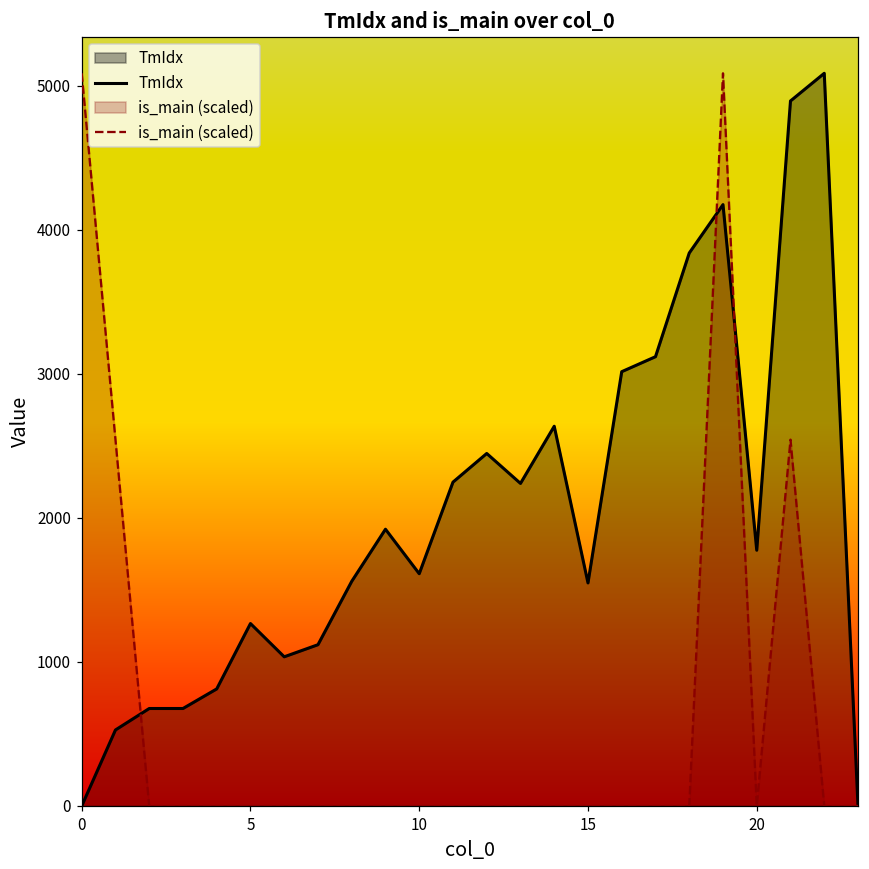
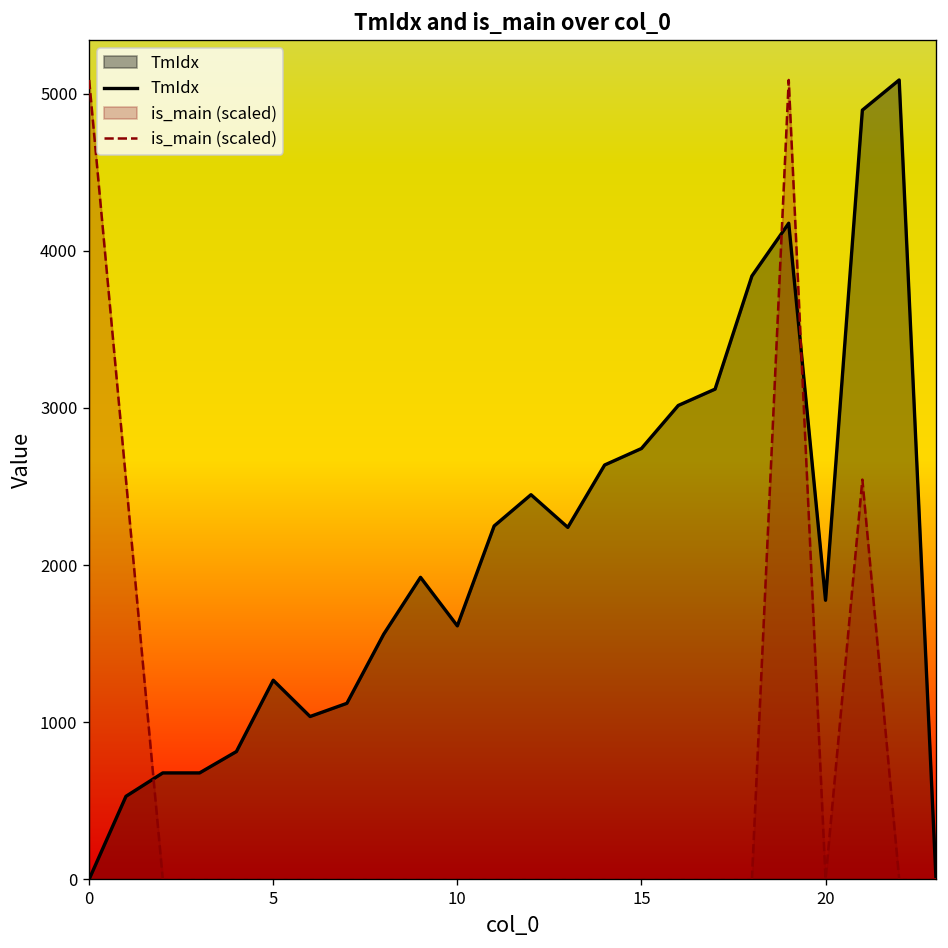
TmIdx, 15: 1550 -> 2740
